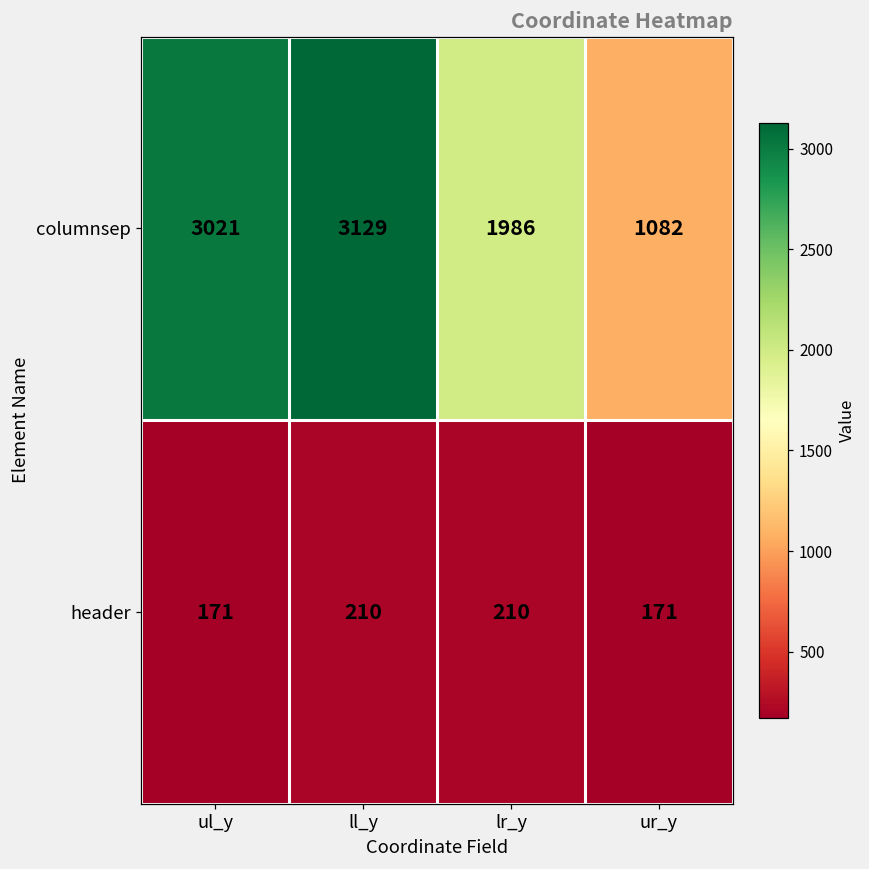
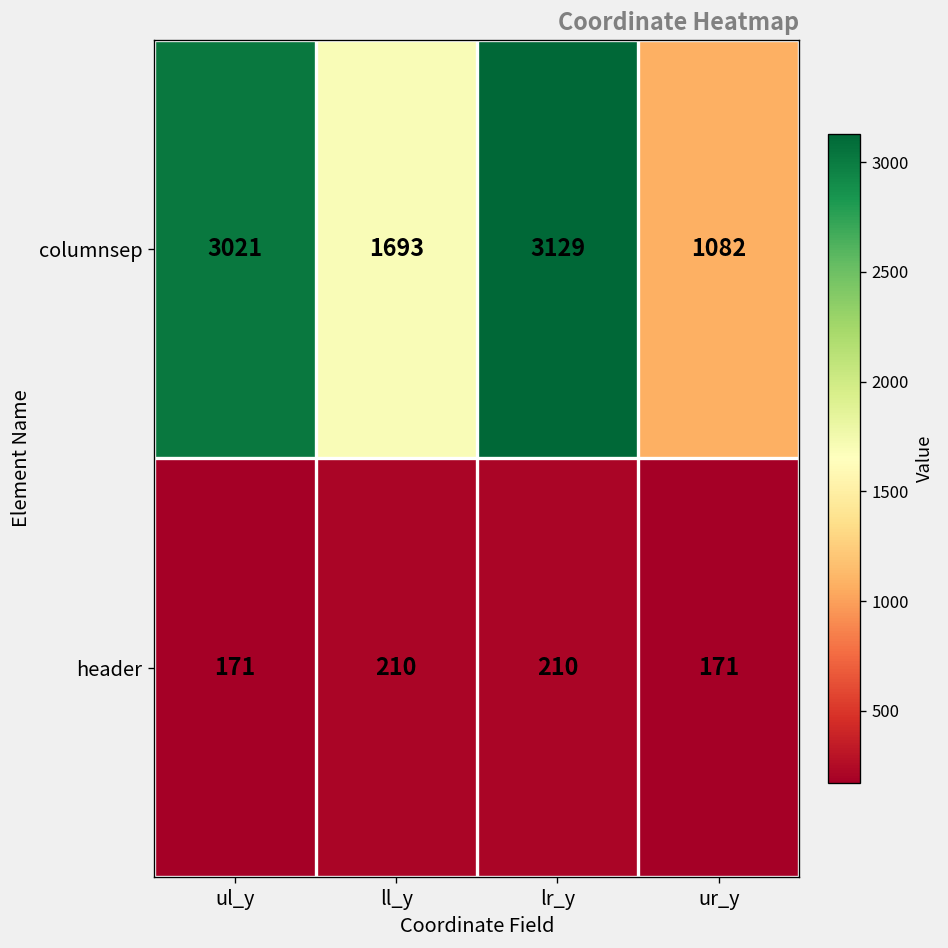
columnsep, ll_y: 3129 -> 1693
columnsep, lr_y: 1986 -> 3129
